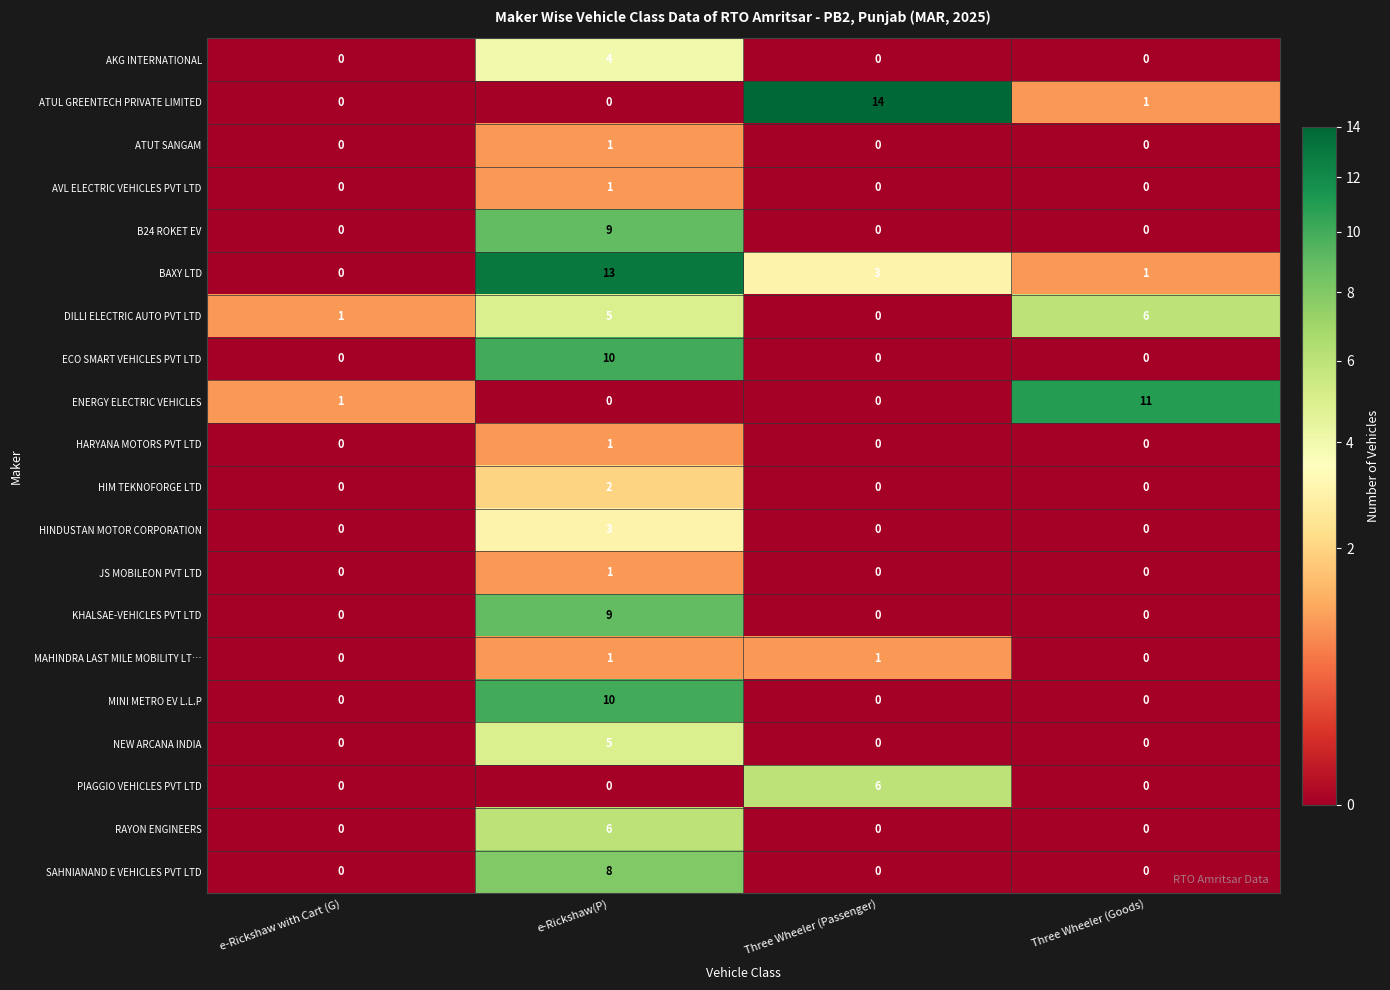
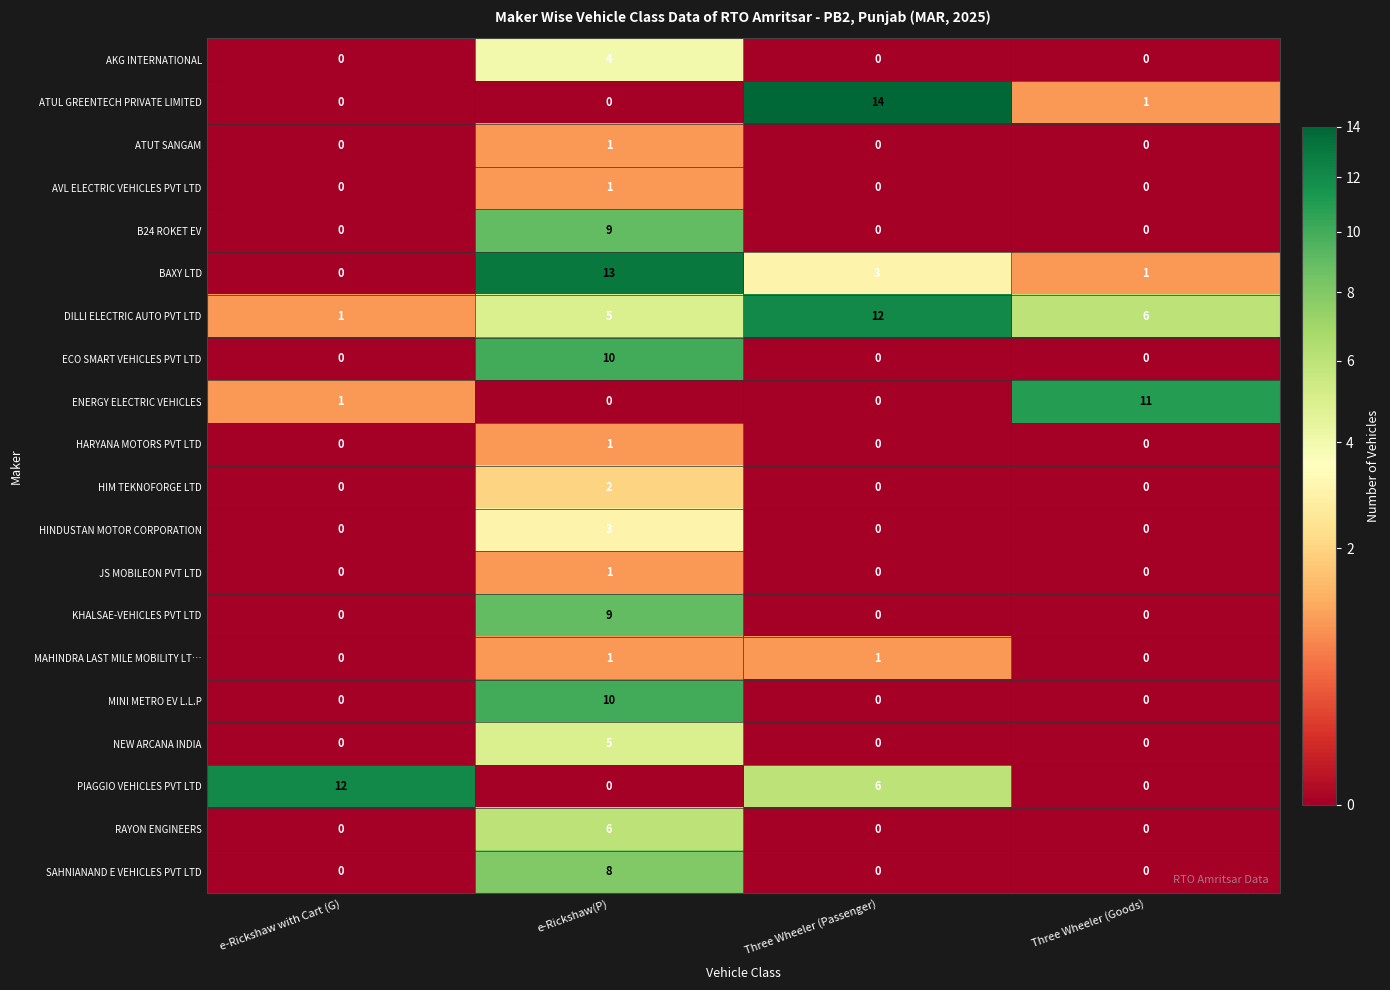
DILLI ELECTRIC AUTO PVT LTD, Three Wheeler (Passenger): 0 -> 12
PIAGGIO VEHICLES PVT LTD, e-Rickshaw with Cart (G): 0 -> 12
